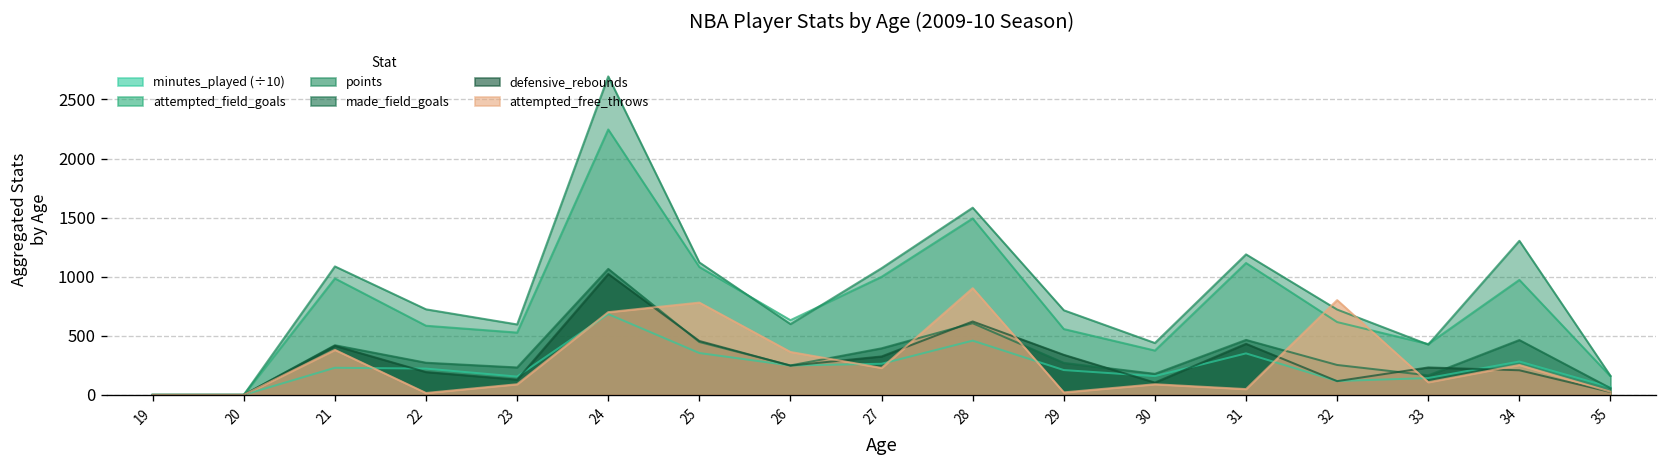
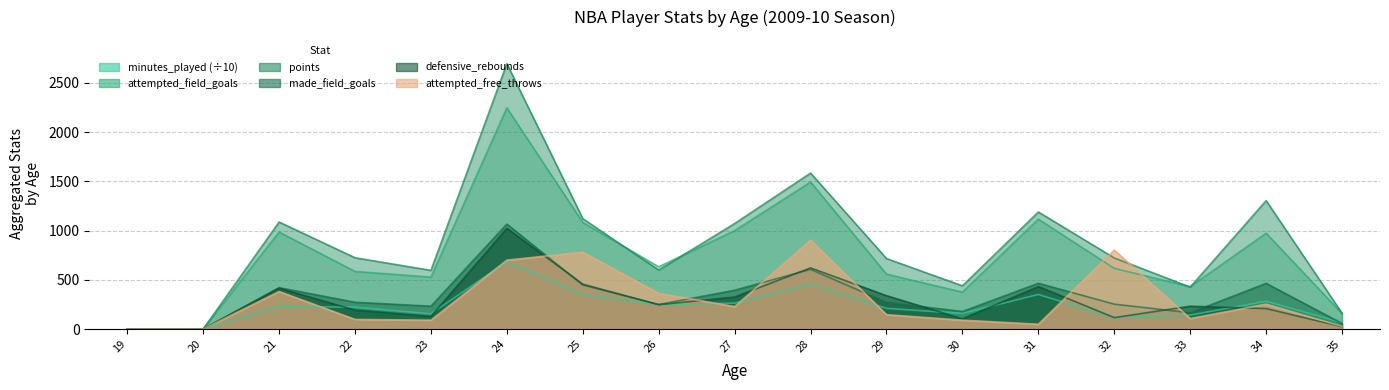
attempted_free_throws, 22: 0 -> 100
attempted_free_throws, 29: 0 -> 100
